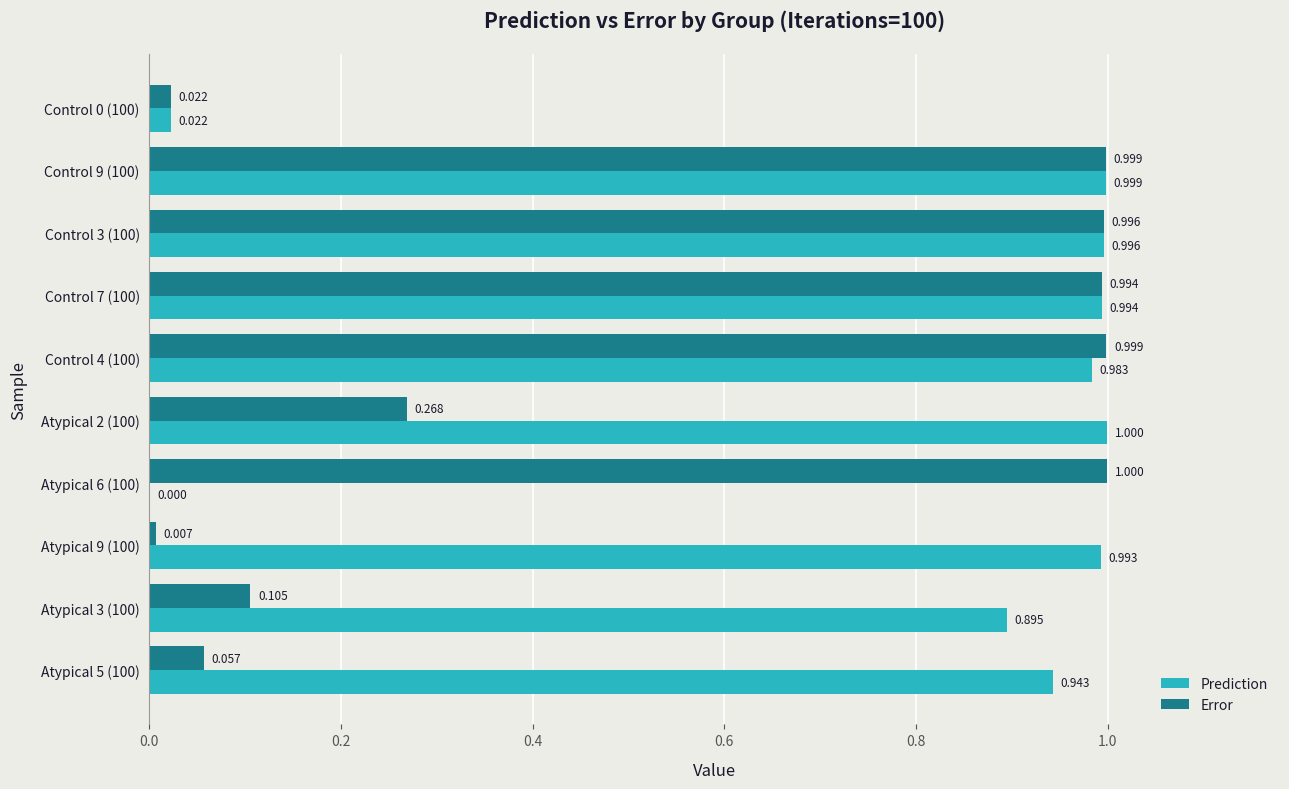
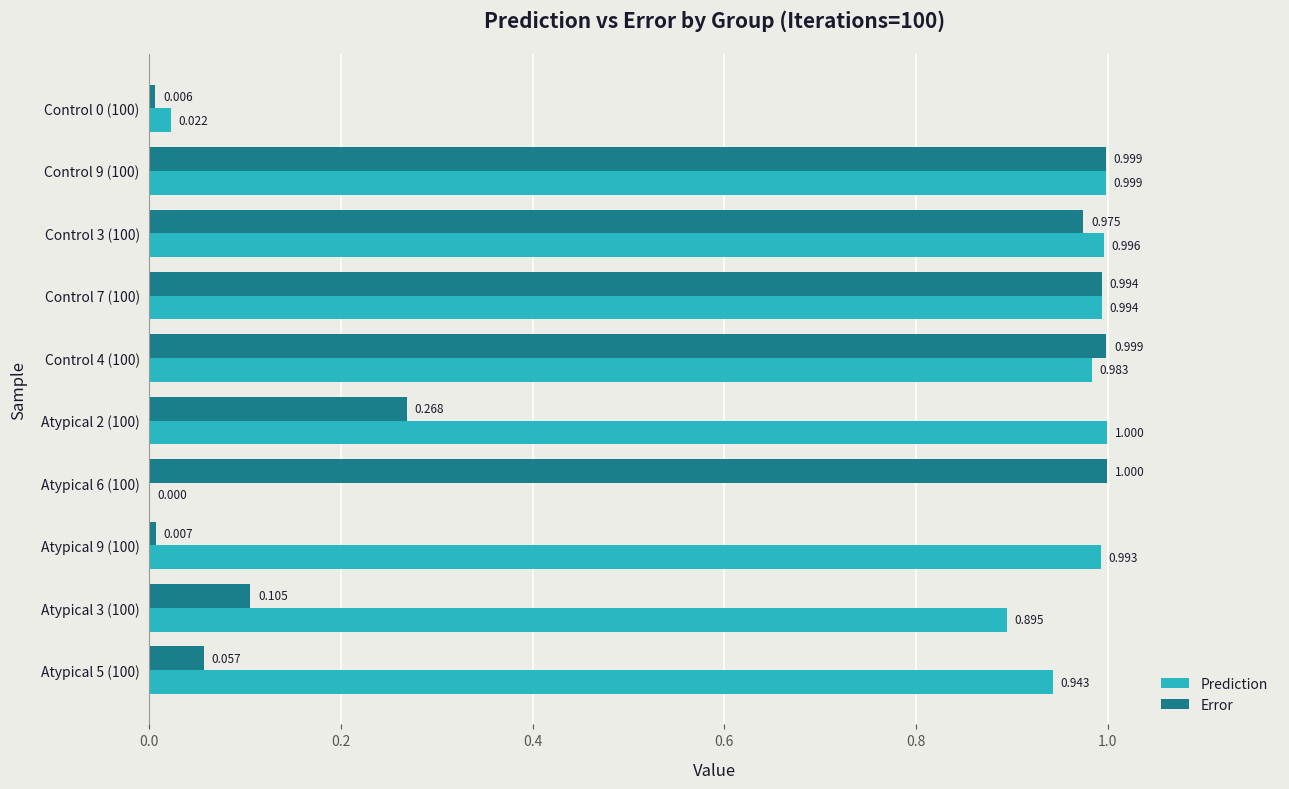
Error, Control 0 (100): 0.022 -> 0.006
Error, Control 3 (100): 0.996 -> 0.975
